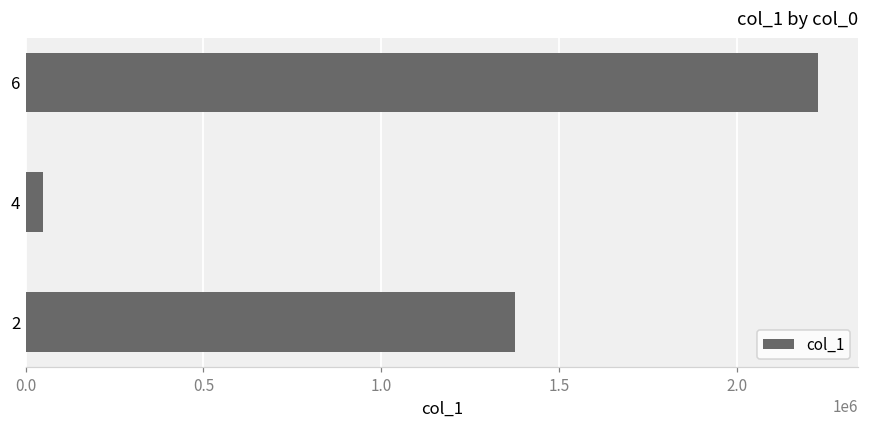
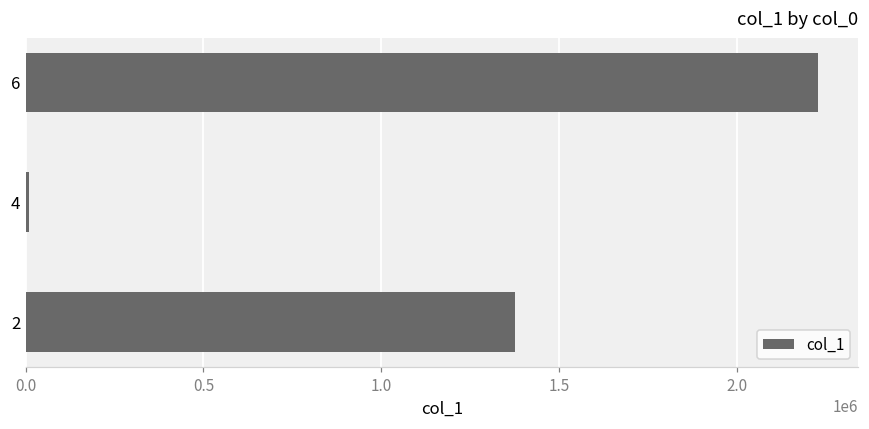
4: 50000 -> 10000
